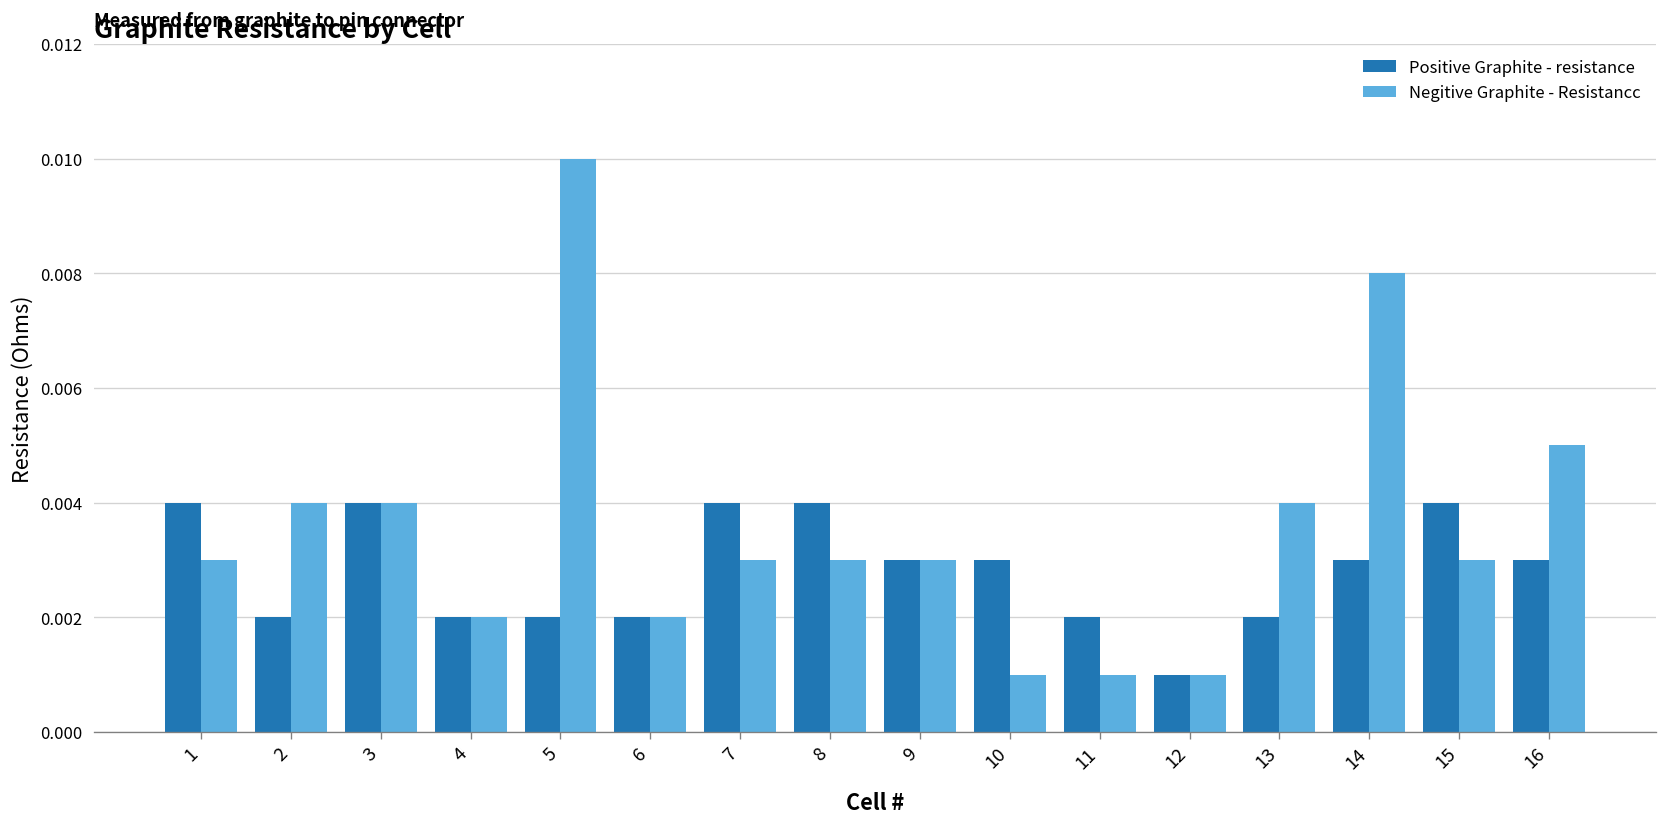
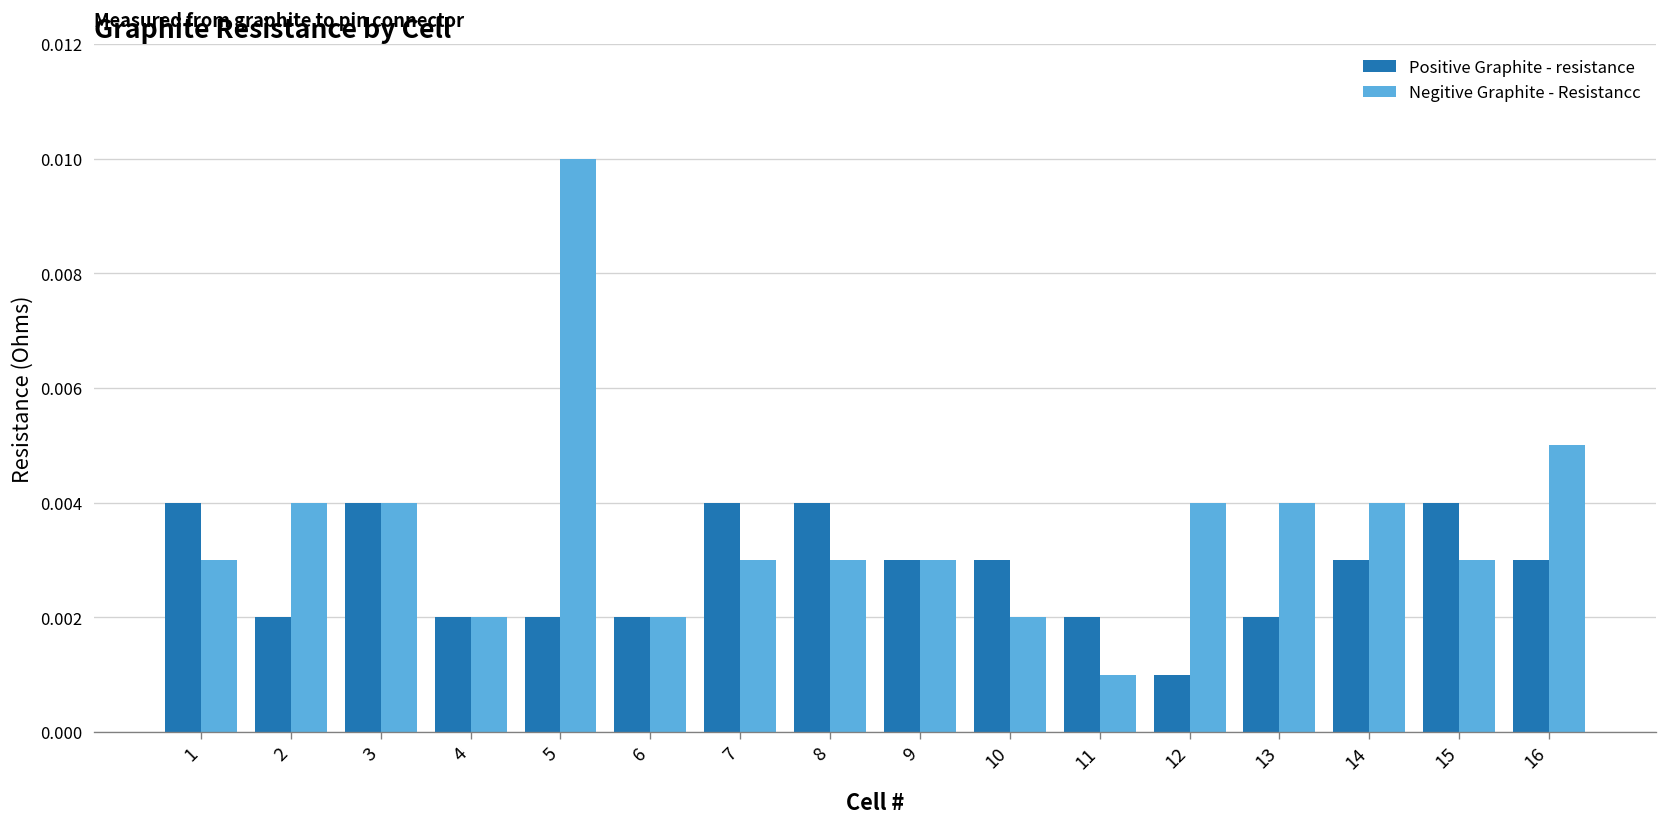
Negitive Graphite - Resistancc, 10: 0.001 -> 0.002
Negitive Graphite - Resistancc, 12: 0.001 -> 0.004
Negitive Graphite - Resistancc, 14: 0.008 -> 0.004
